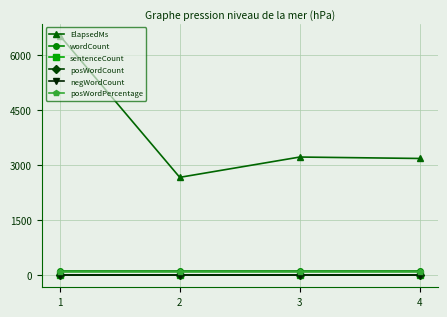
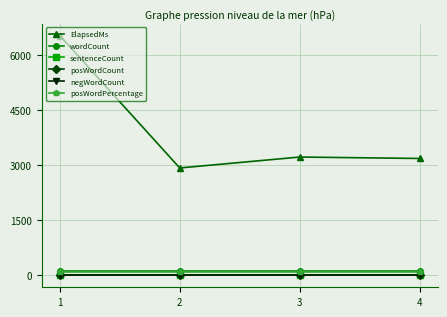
ElapsedMs, 2: 2700 -> 2900
